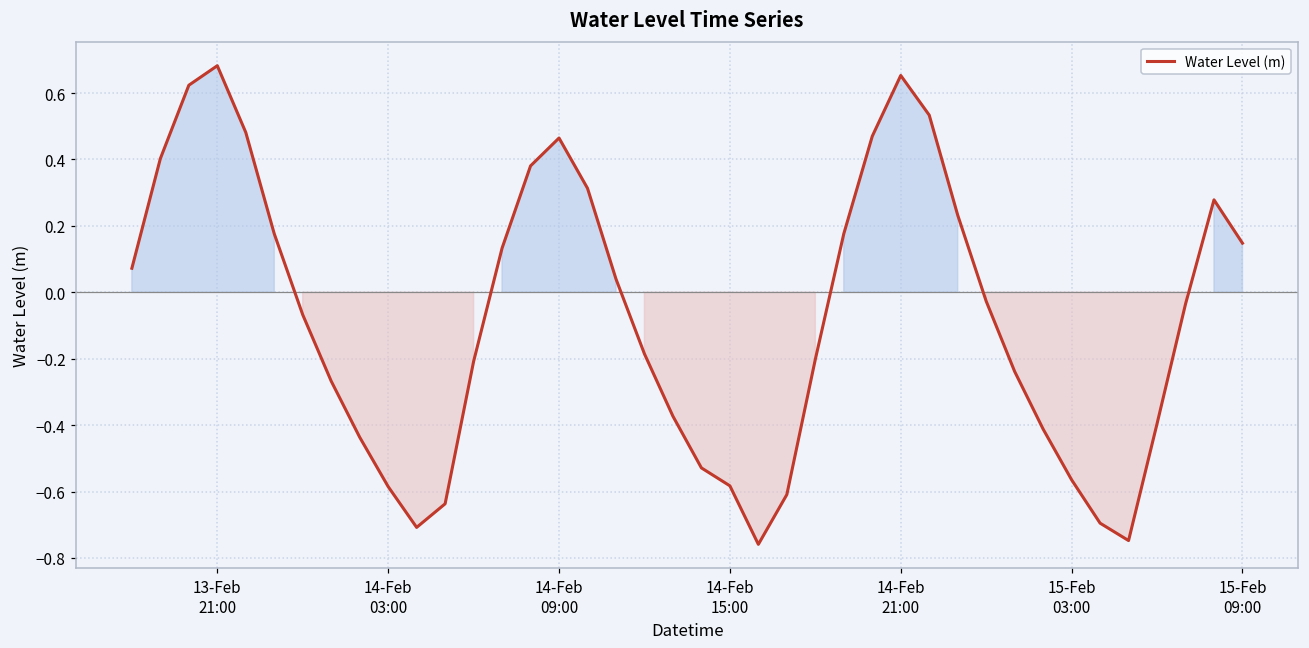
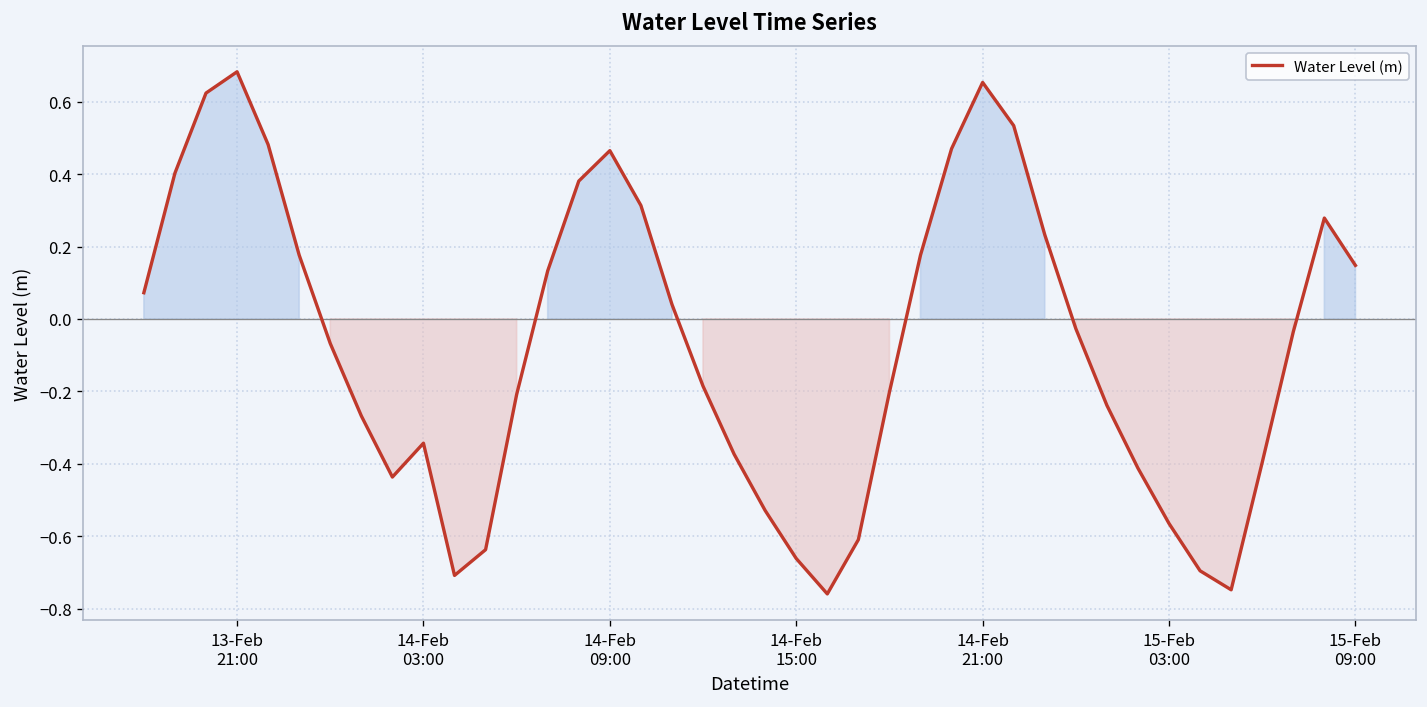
14-Feb 03:00: -0.59 -> -0.34
14-Feb 15:00: -0.58 -> -0.66
